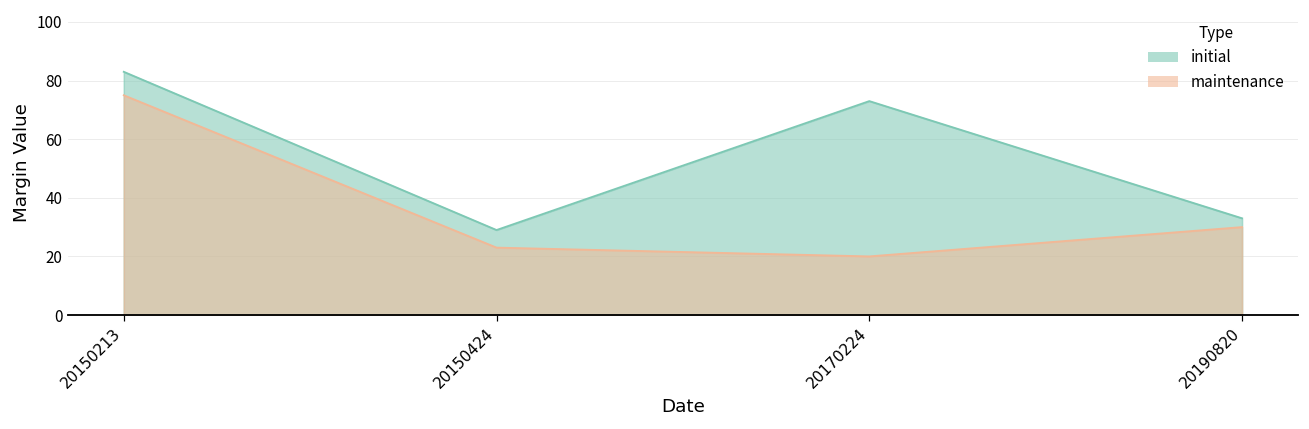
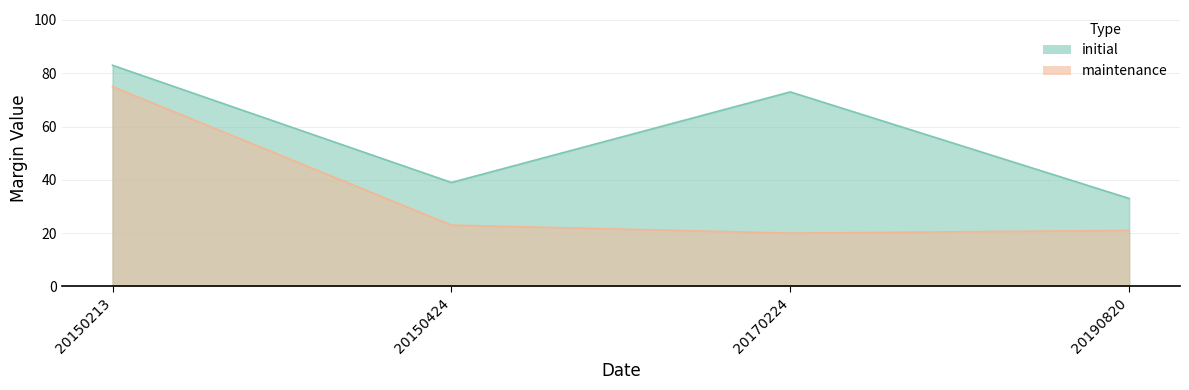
initial, 20150424: 29 -> 39
maintenance, 20190820: 30 -> 21
